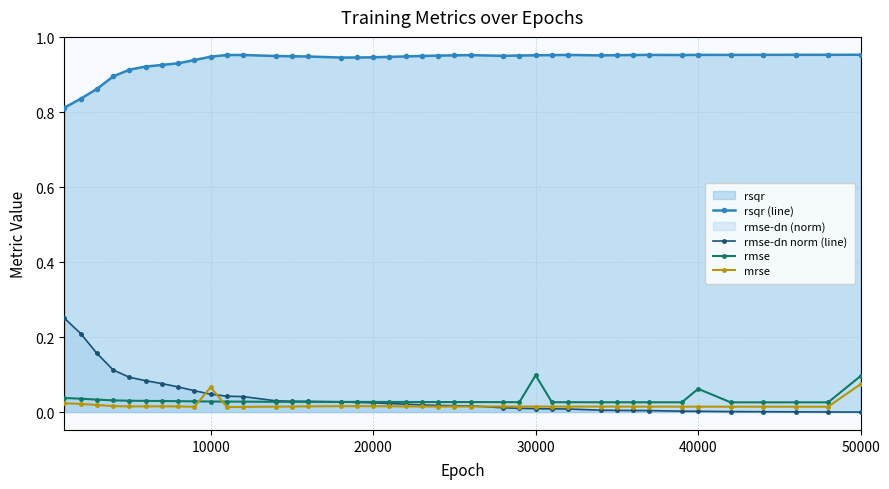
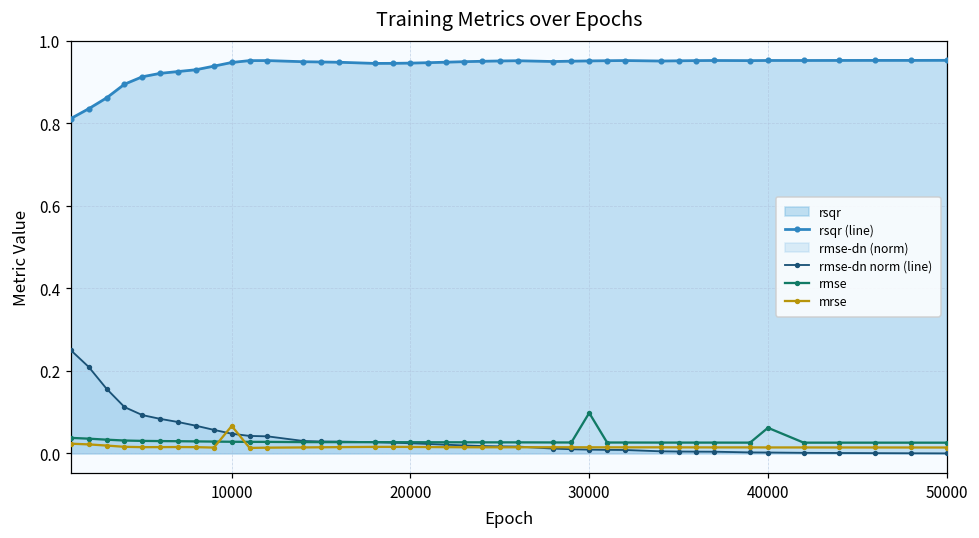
rmse, 50000: 0.10 -> 0.03
mrse, 50000: 0.07 -> 0.01
